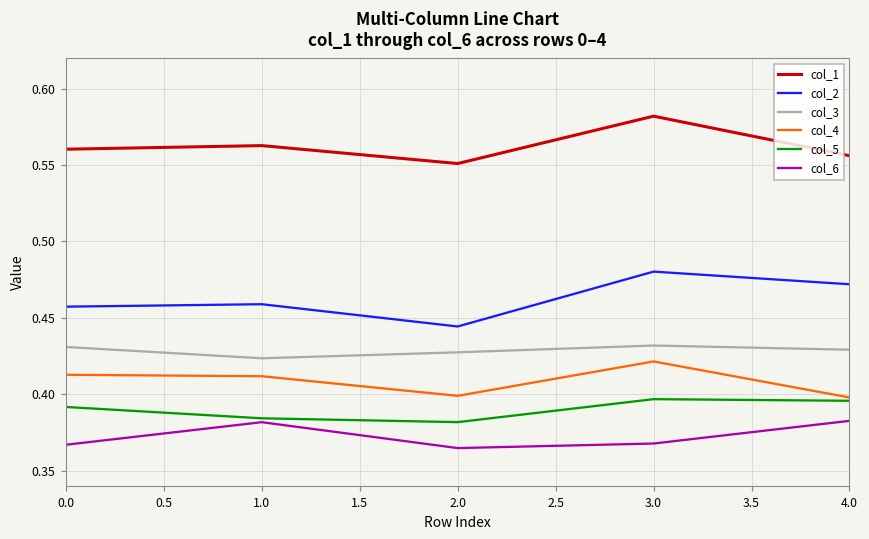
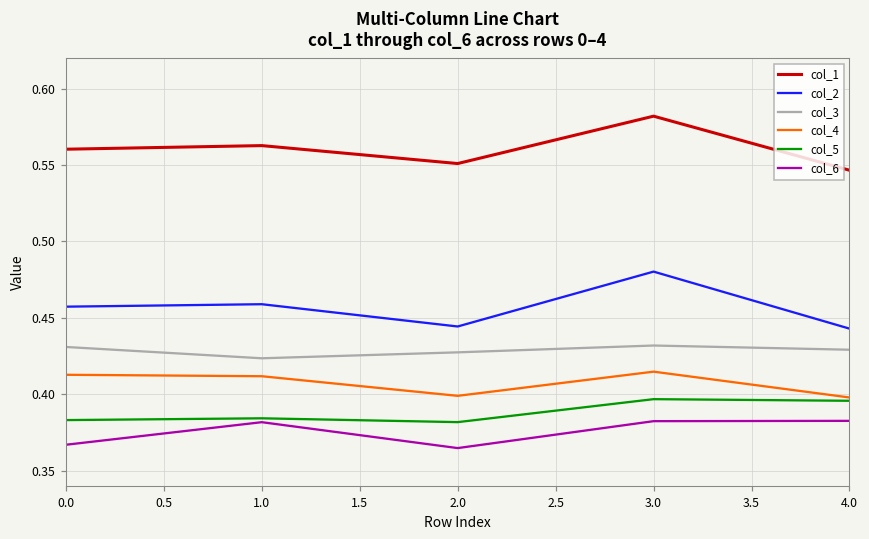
col_5, 0.0: 0.392 -> 0.383
col_4, 3.0: 0.421 -> 0.415
col_6, 3.0: 0.368 -> 0.382
col_1, 4.0: 0.556 -> 0.547
col_2, 4.0: 0.472 -> 0.443
